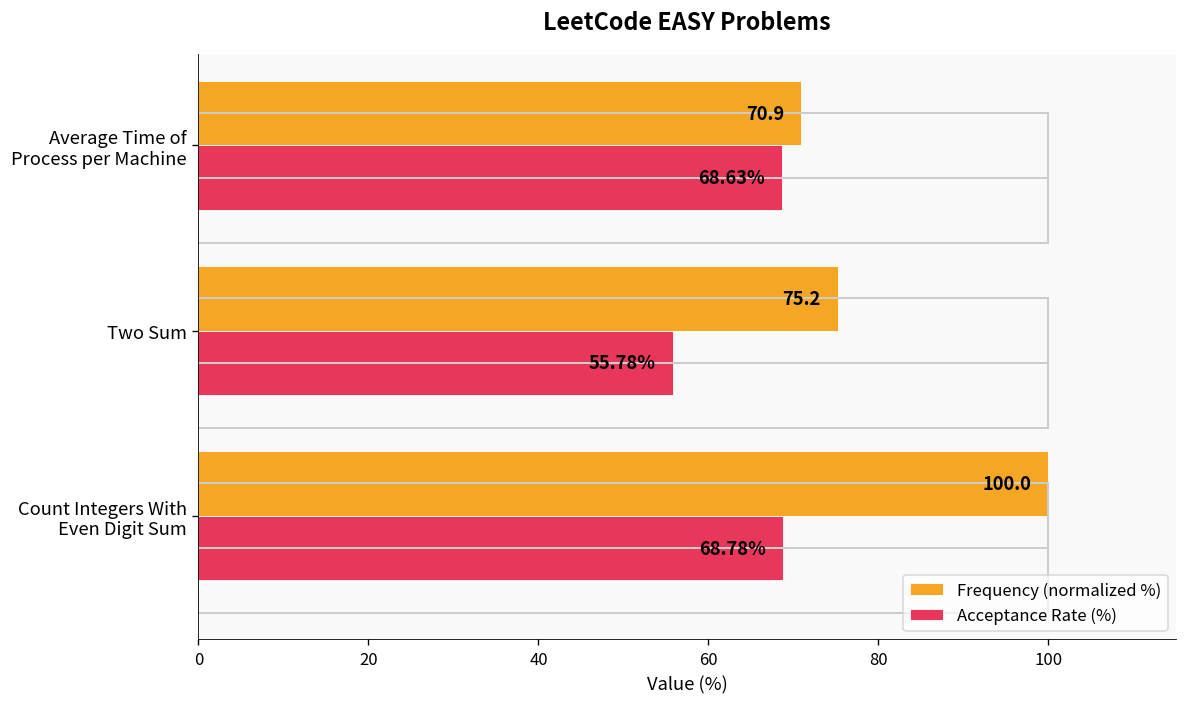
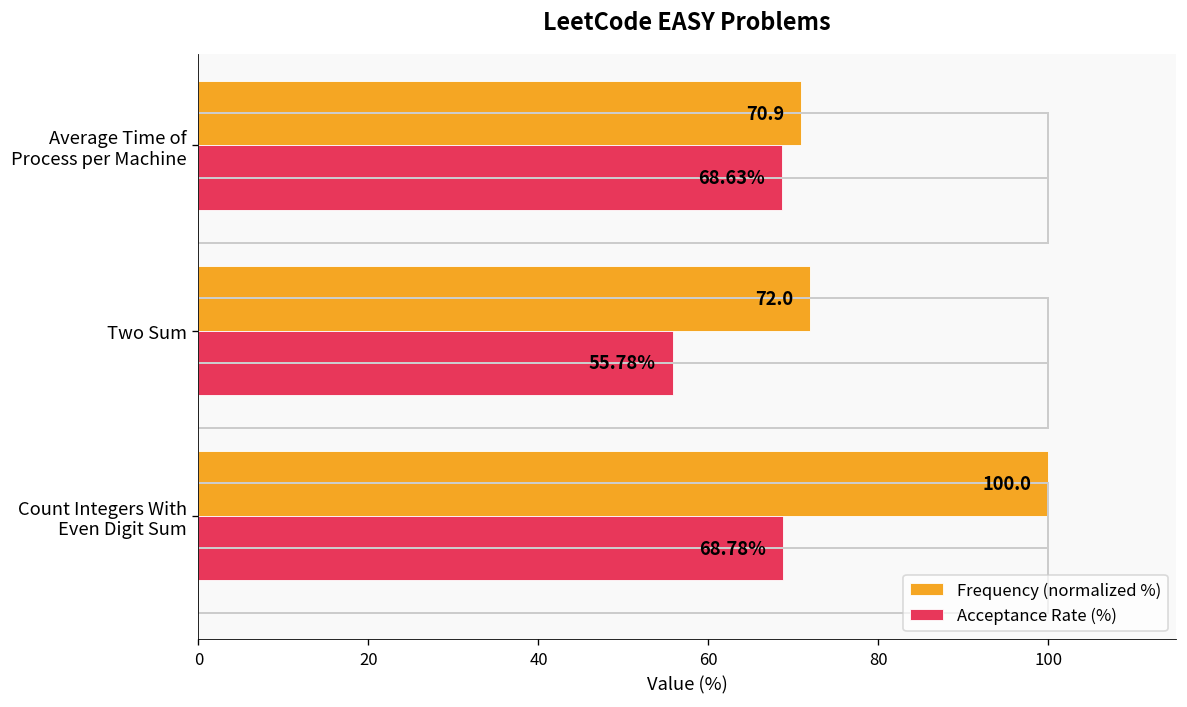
Frequency (normalized %), Two Sum: 75.2 -> 72.0
